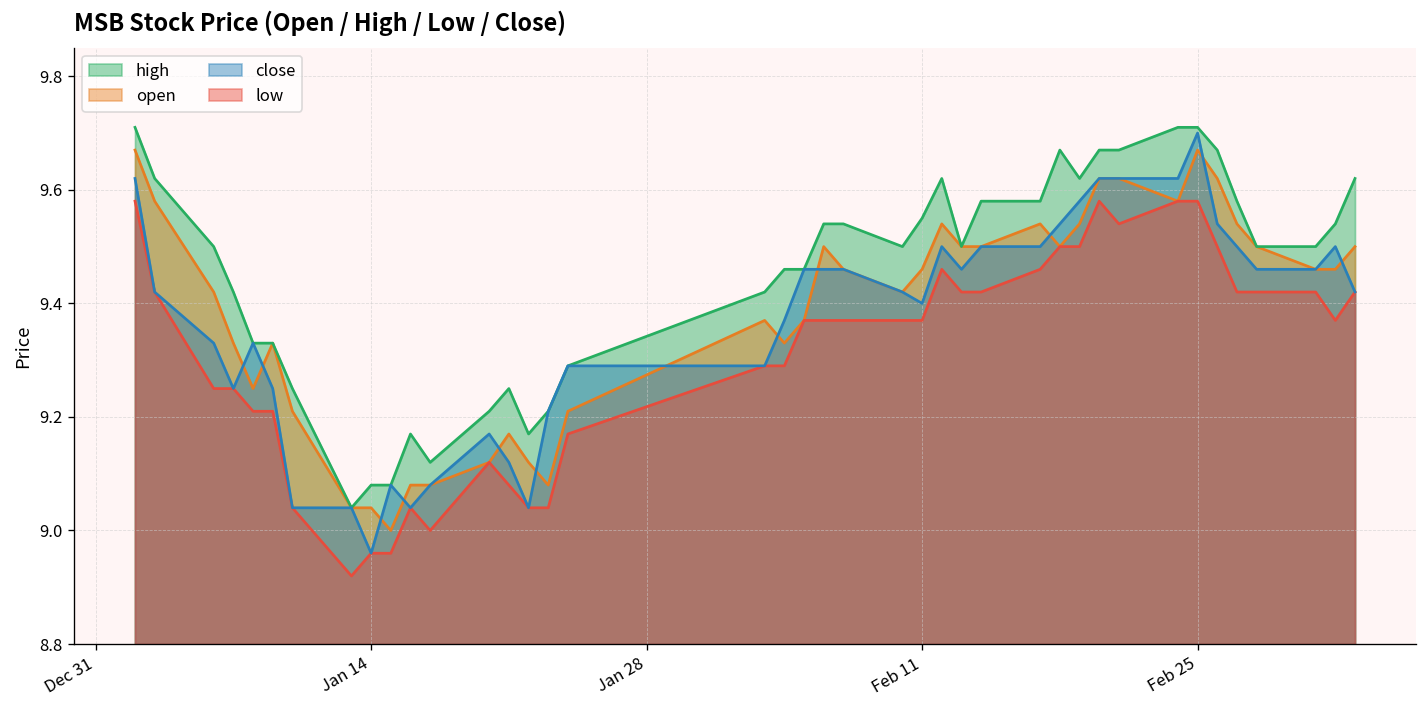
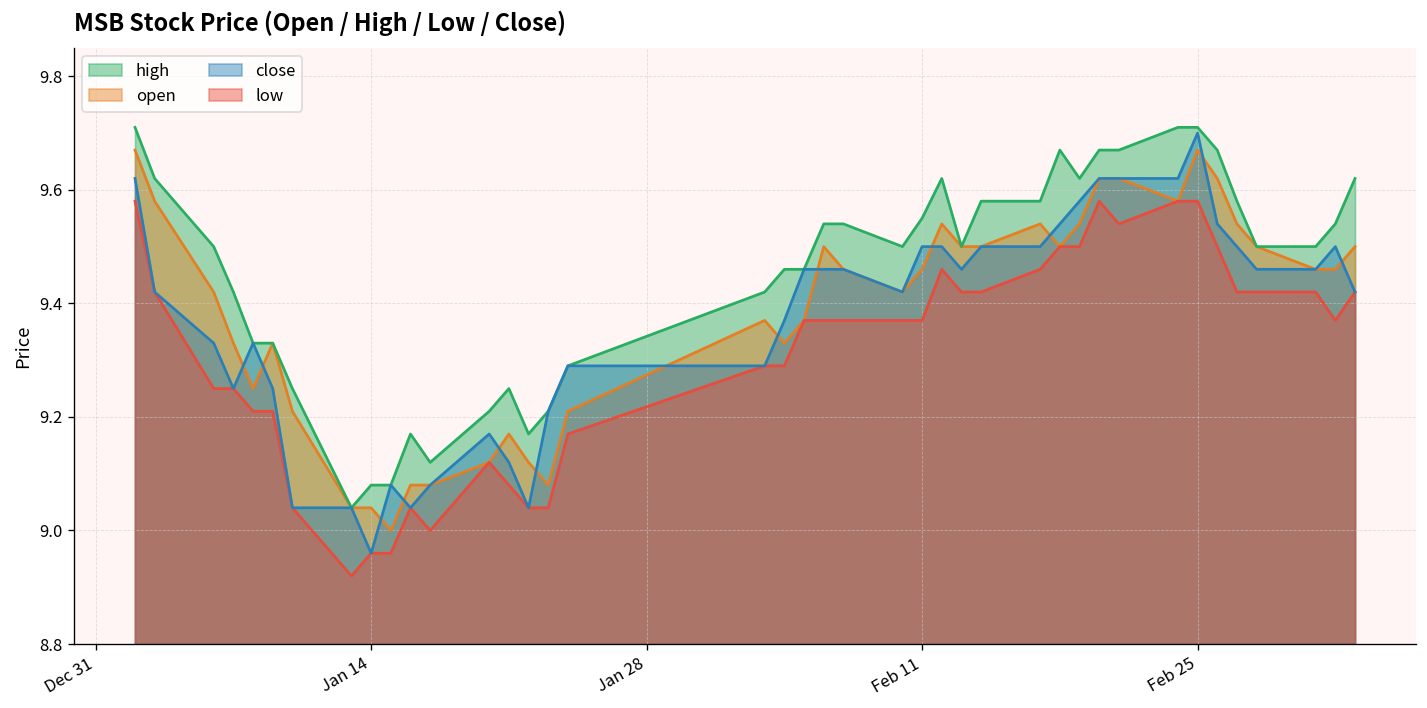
close, Feb 11: 9.4 -> 9.5
